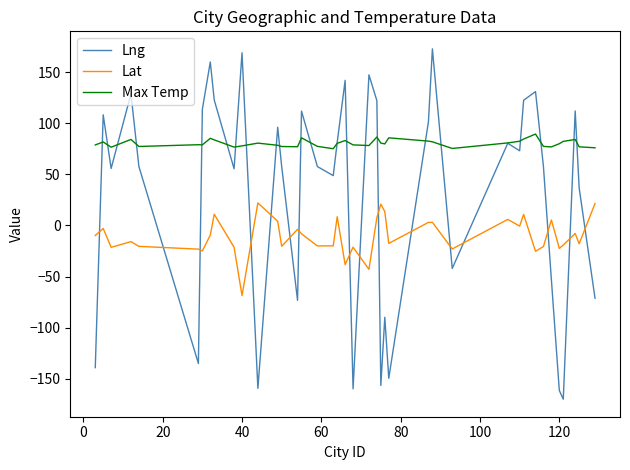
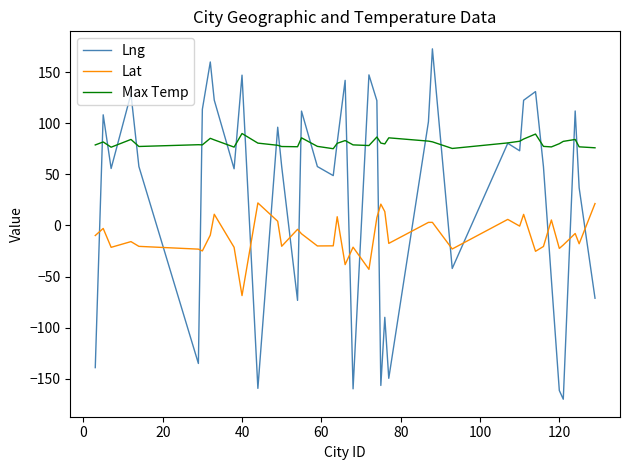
Lng, 40: 169 -> 147
Max Temp, 40: 78 -> 90
